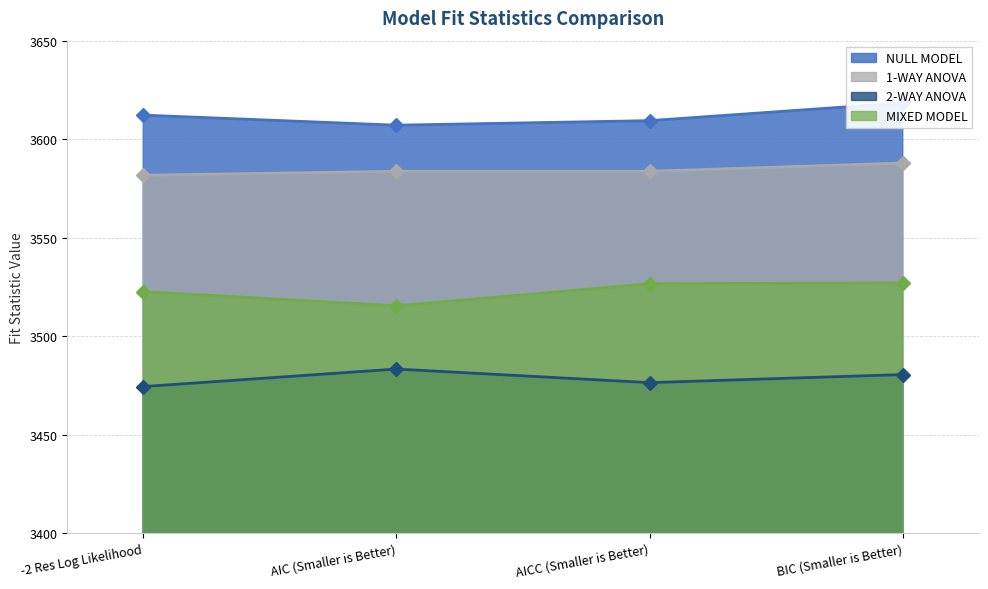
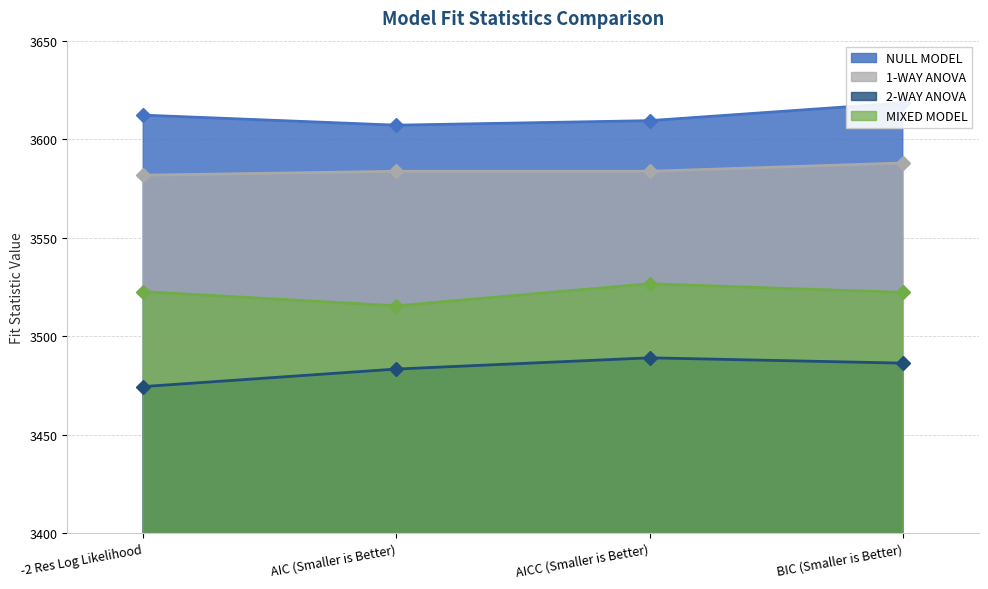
2-WAY ANOVA, AICC (Smaller is Better): 3476 -> 3489
2-WAY ANOVA, BIC (Smaller is Better): 3481 -> 3486
MIXED MODEL, BIC (Smaller is Better): 3527 -> 3522
